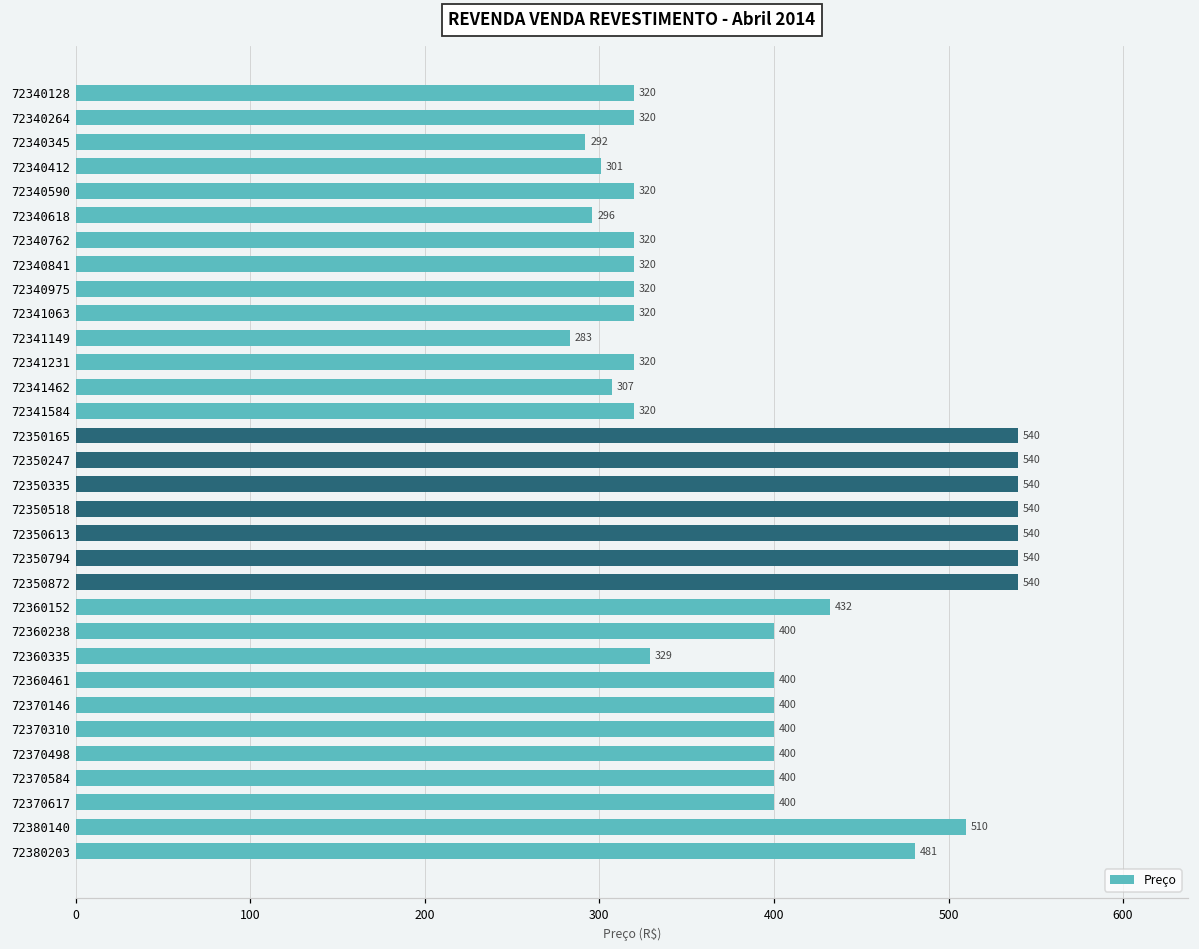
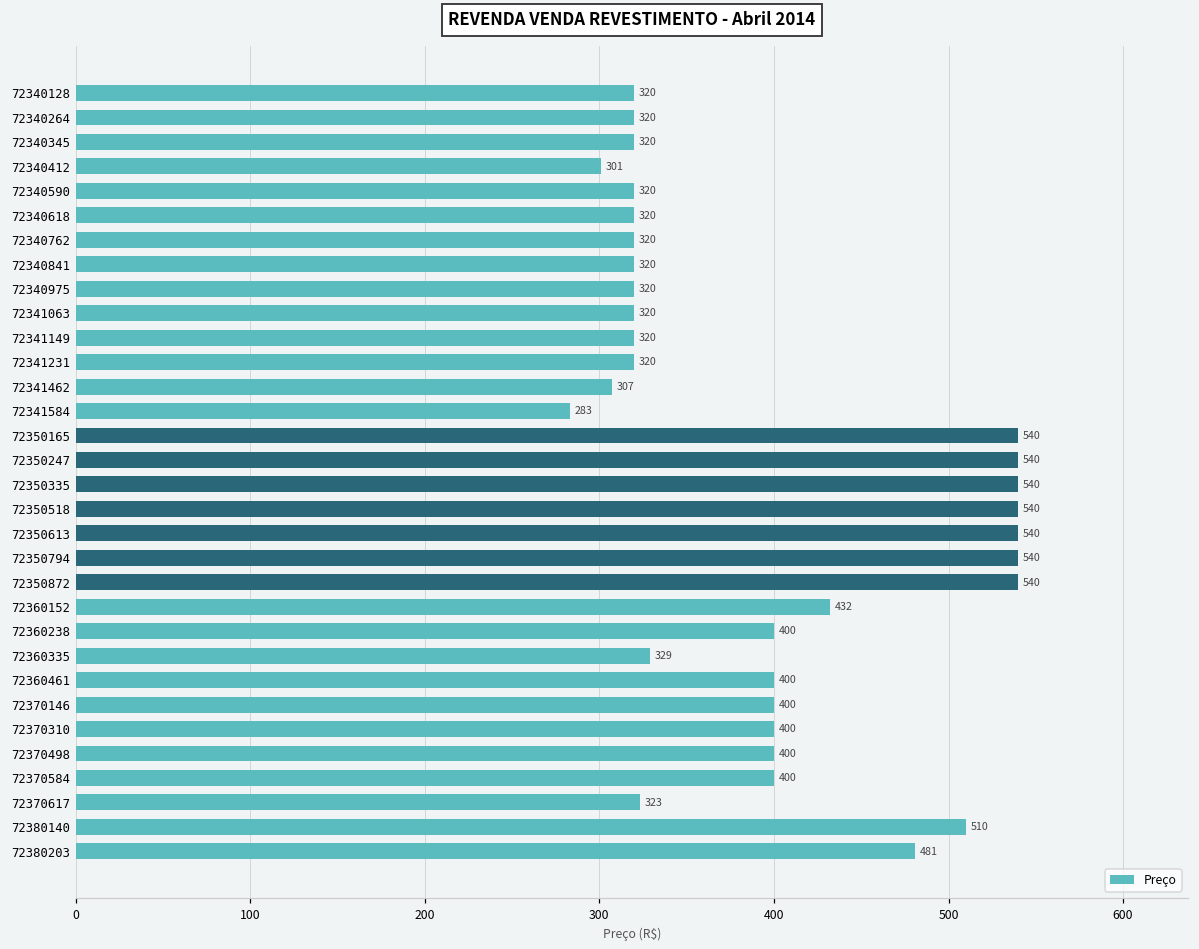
72340345: 292 -> 320
72340618: 296 -> 320
72341149: 283 -> 320
72341584: 320 -> 283
72370617: 400 -> 323
